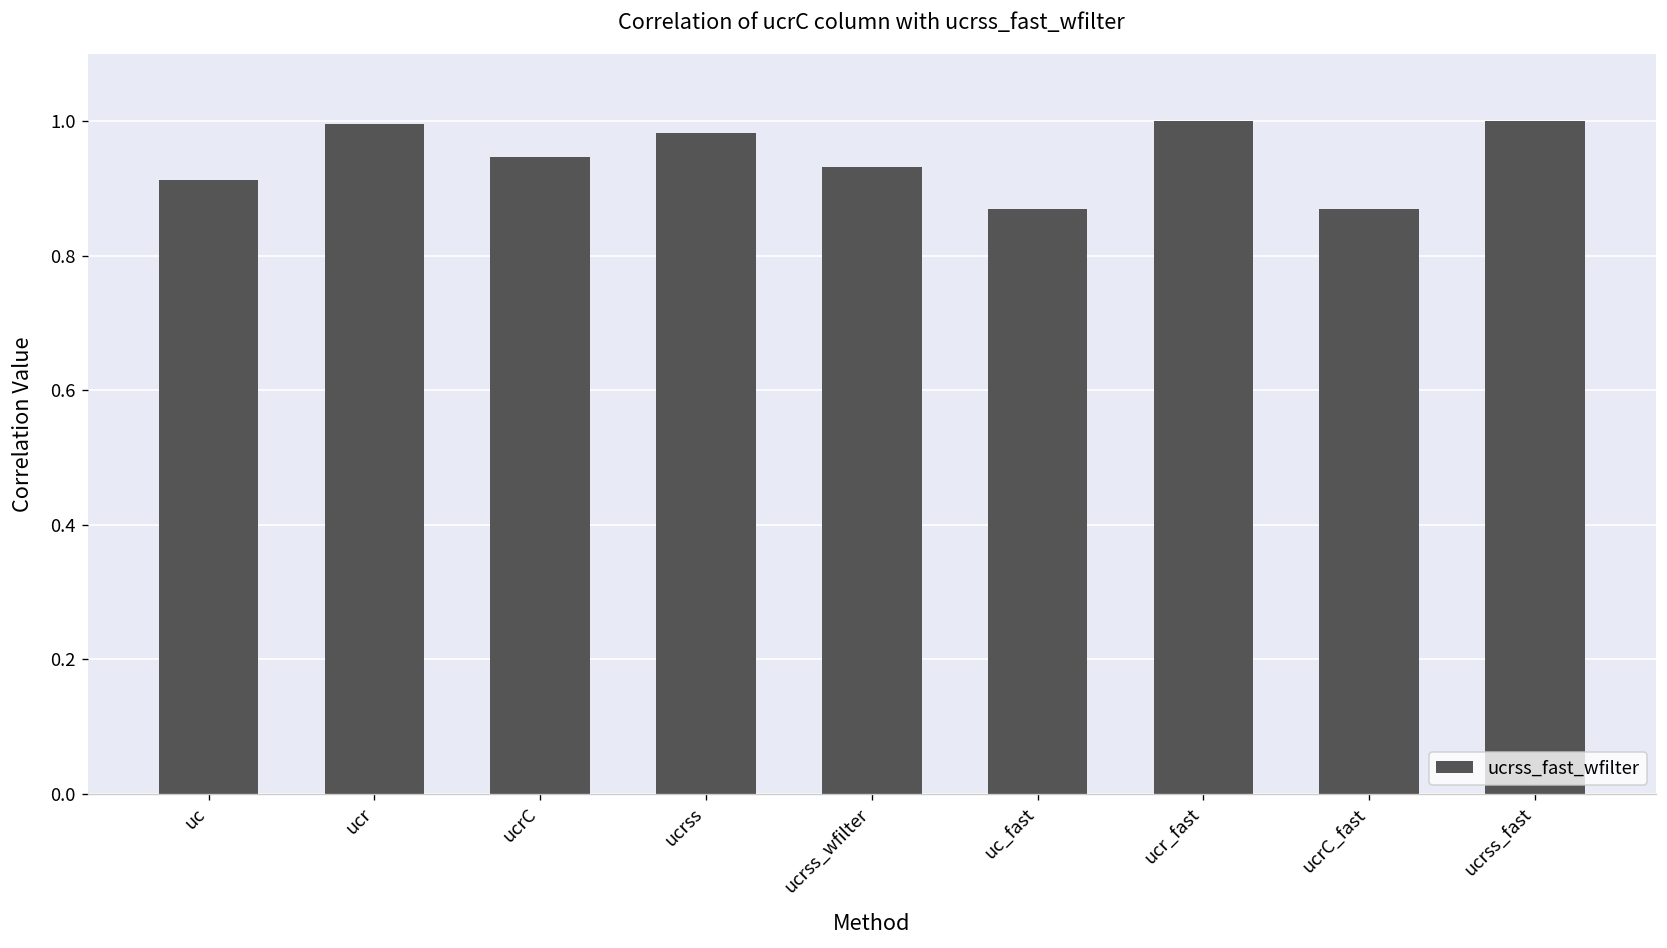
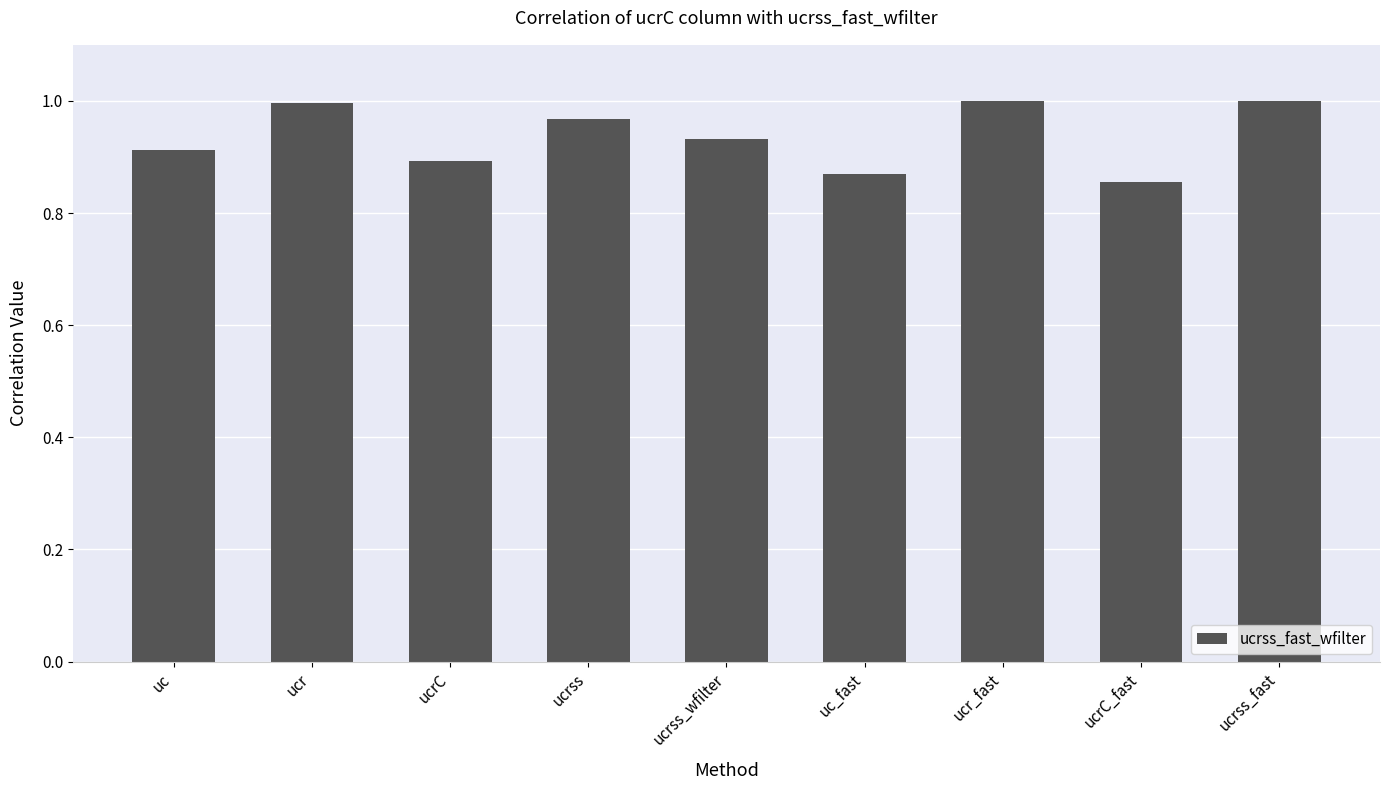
ucrC: 0.95 -> 0.89
ucrss: 0.98 -> 0.97
ucrC_fast: 0.87 -> 0.86
